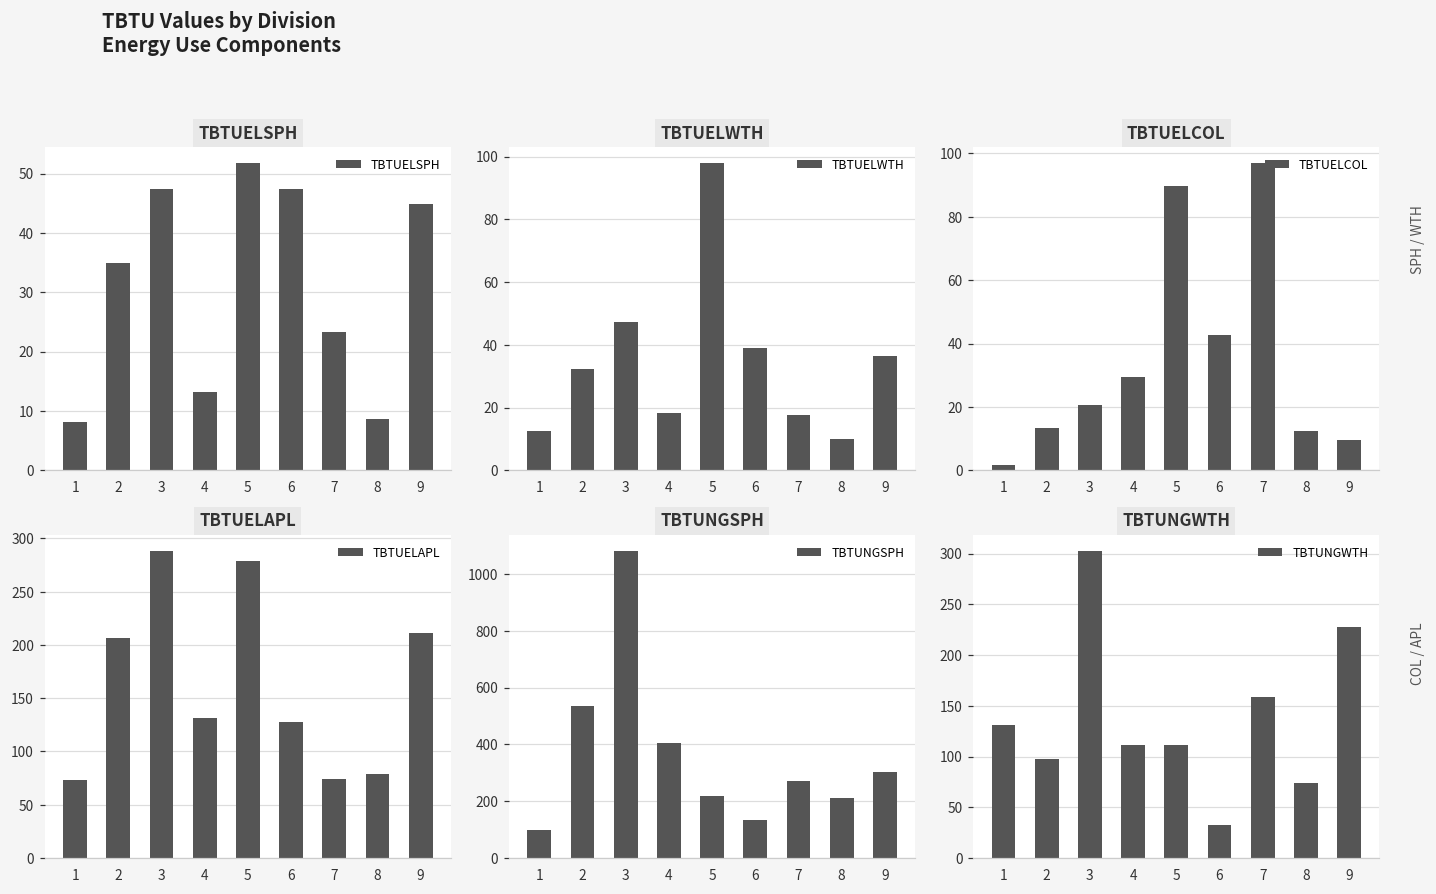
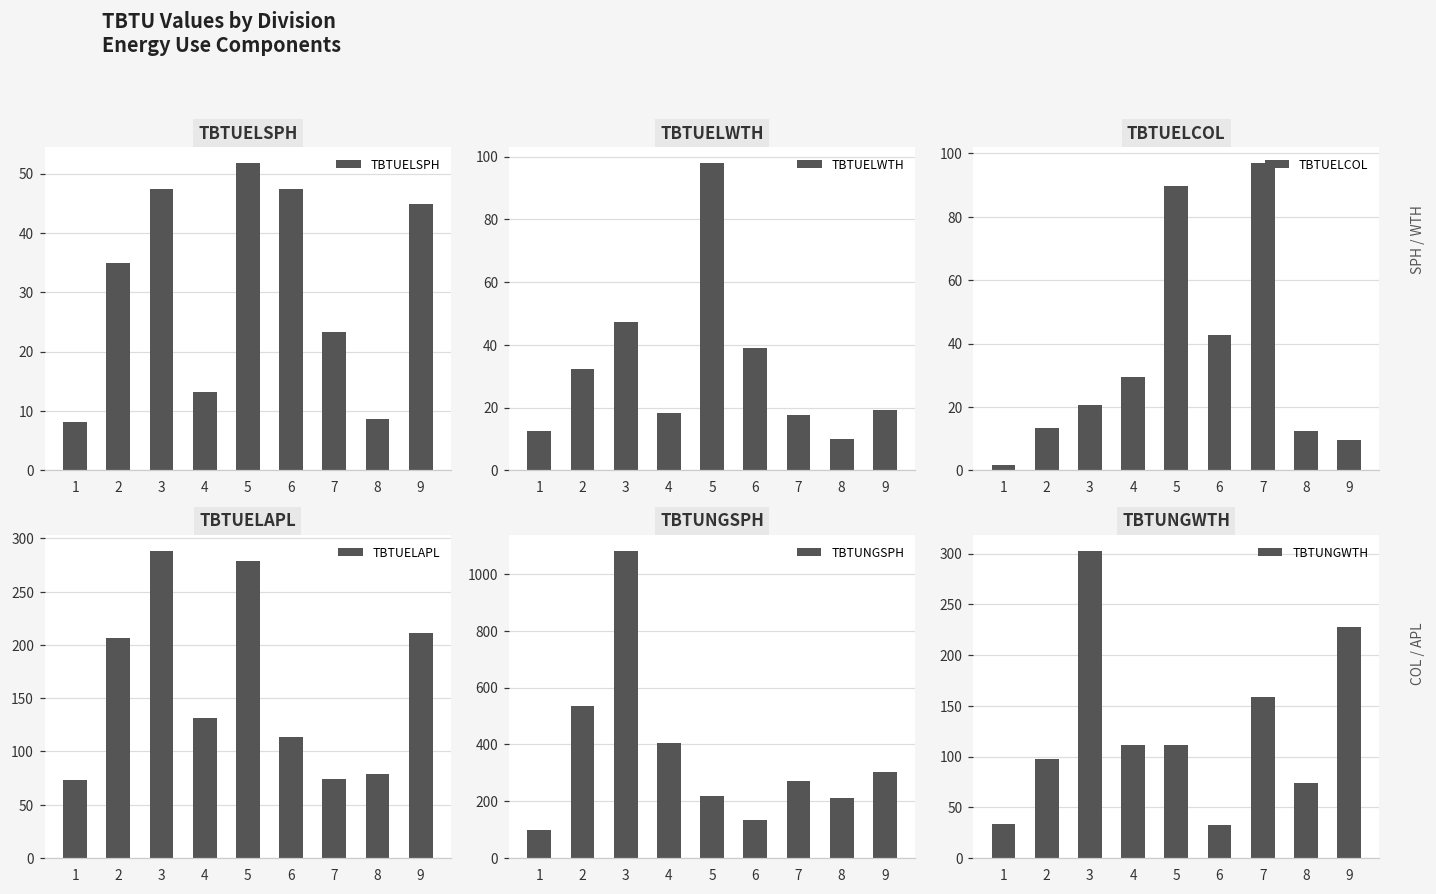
TBTUELWTH, 9: 37 -> 19
TBTUELAPL, 6: 130 -> 110
TBTUNGWTH, 1: 130 -> 30
